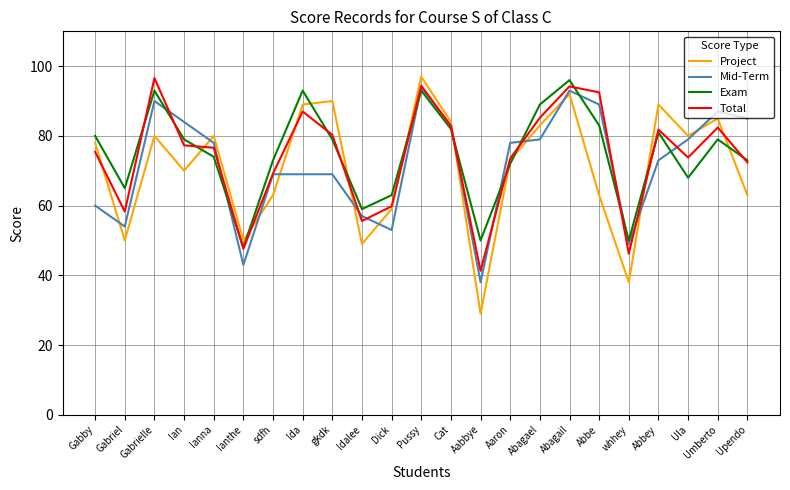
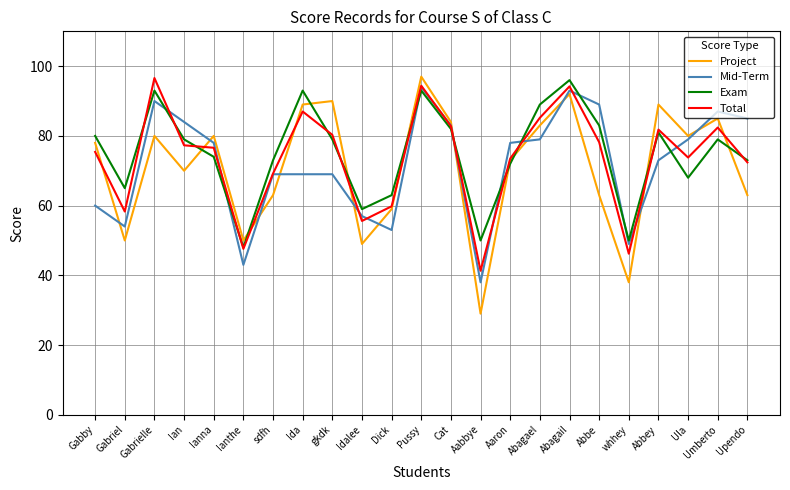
Total, Abbe: 93 -> 78
